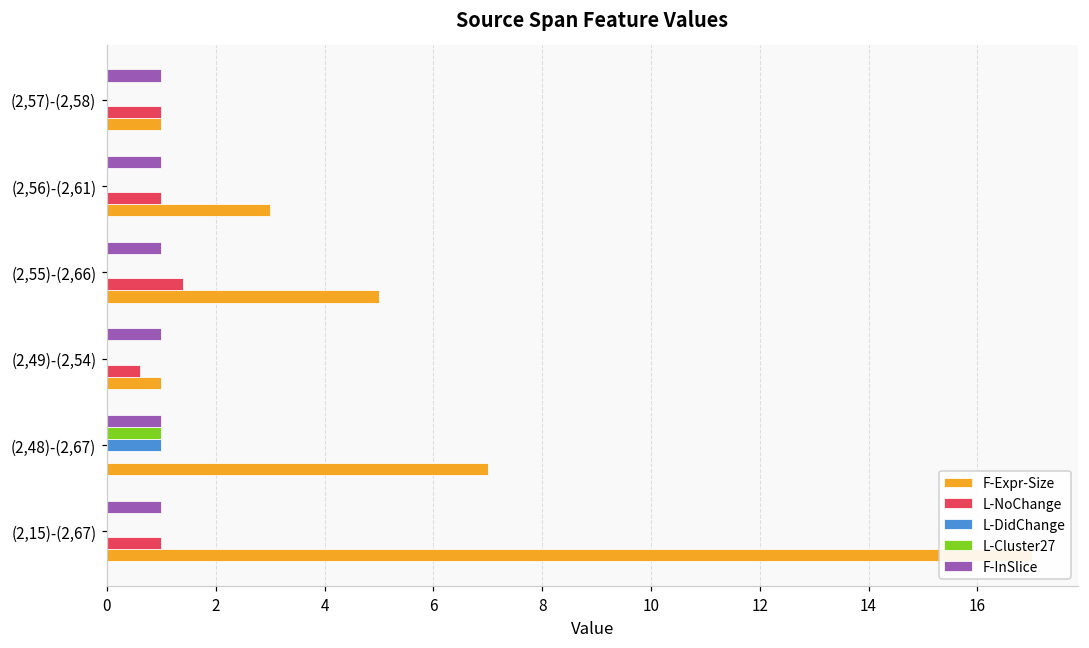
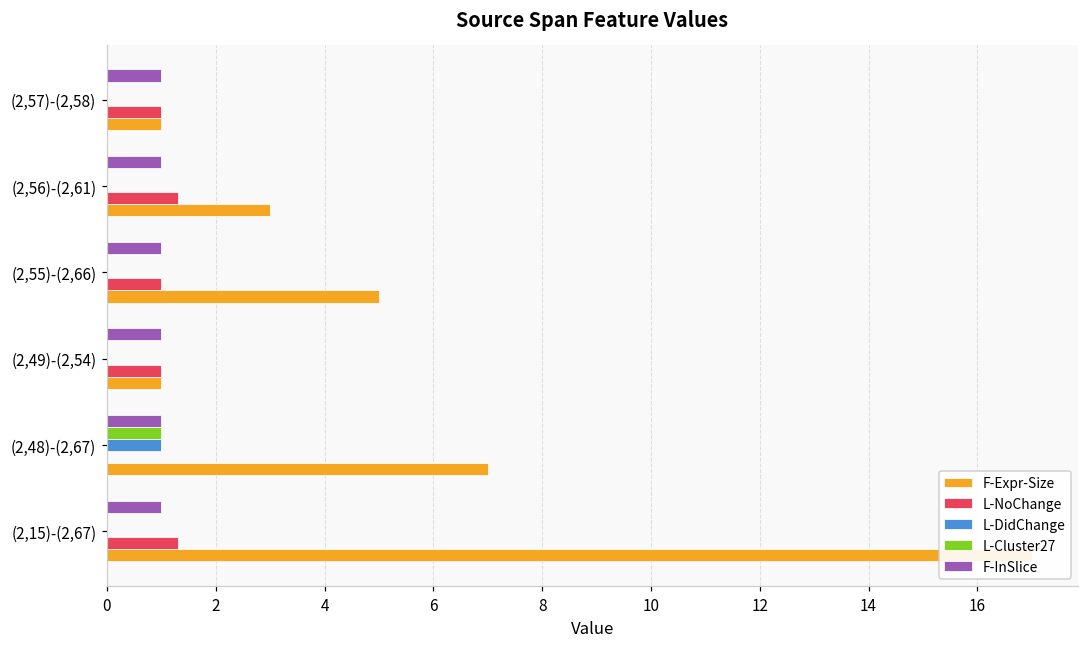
L-NoChange, (2,56)-(2,61): 1.0 -> 1.3
L-NoChange, (2,55)-(2,66): 1.4 -> 1.0
L-NoChange, (2,49)-(2,54): 0.6 -> 1.0
L-NoChange, (2,15)-(2,67): 1.0 -> 1.3
